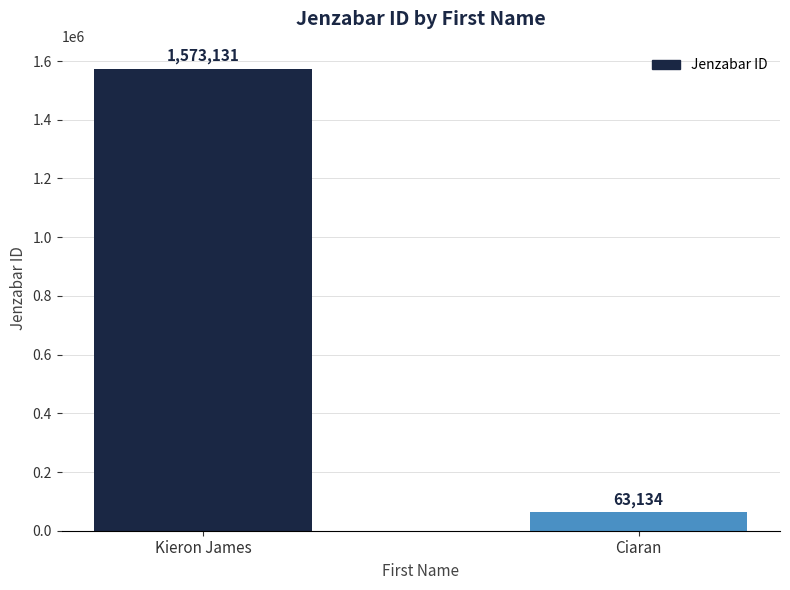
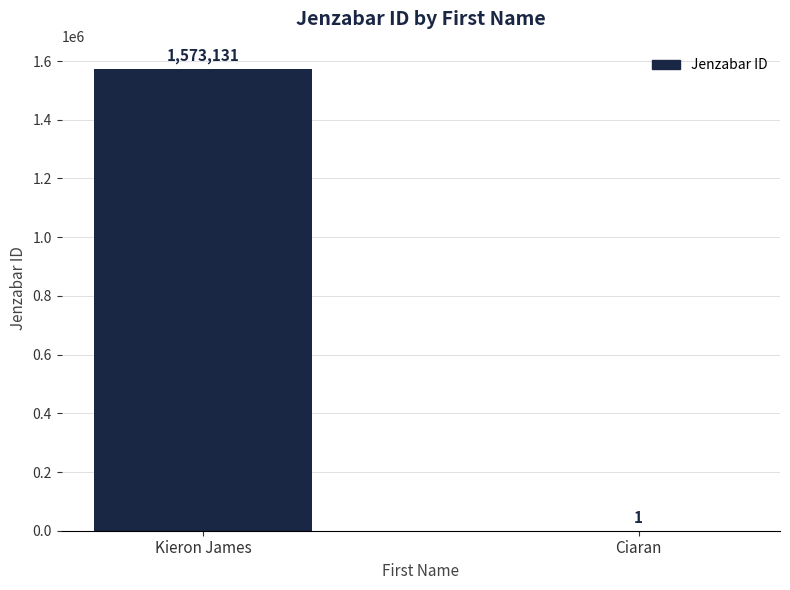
Ciaran: 63,134 -> 1
